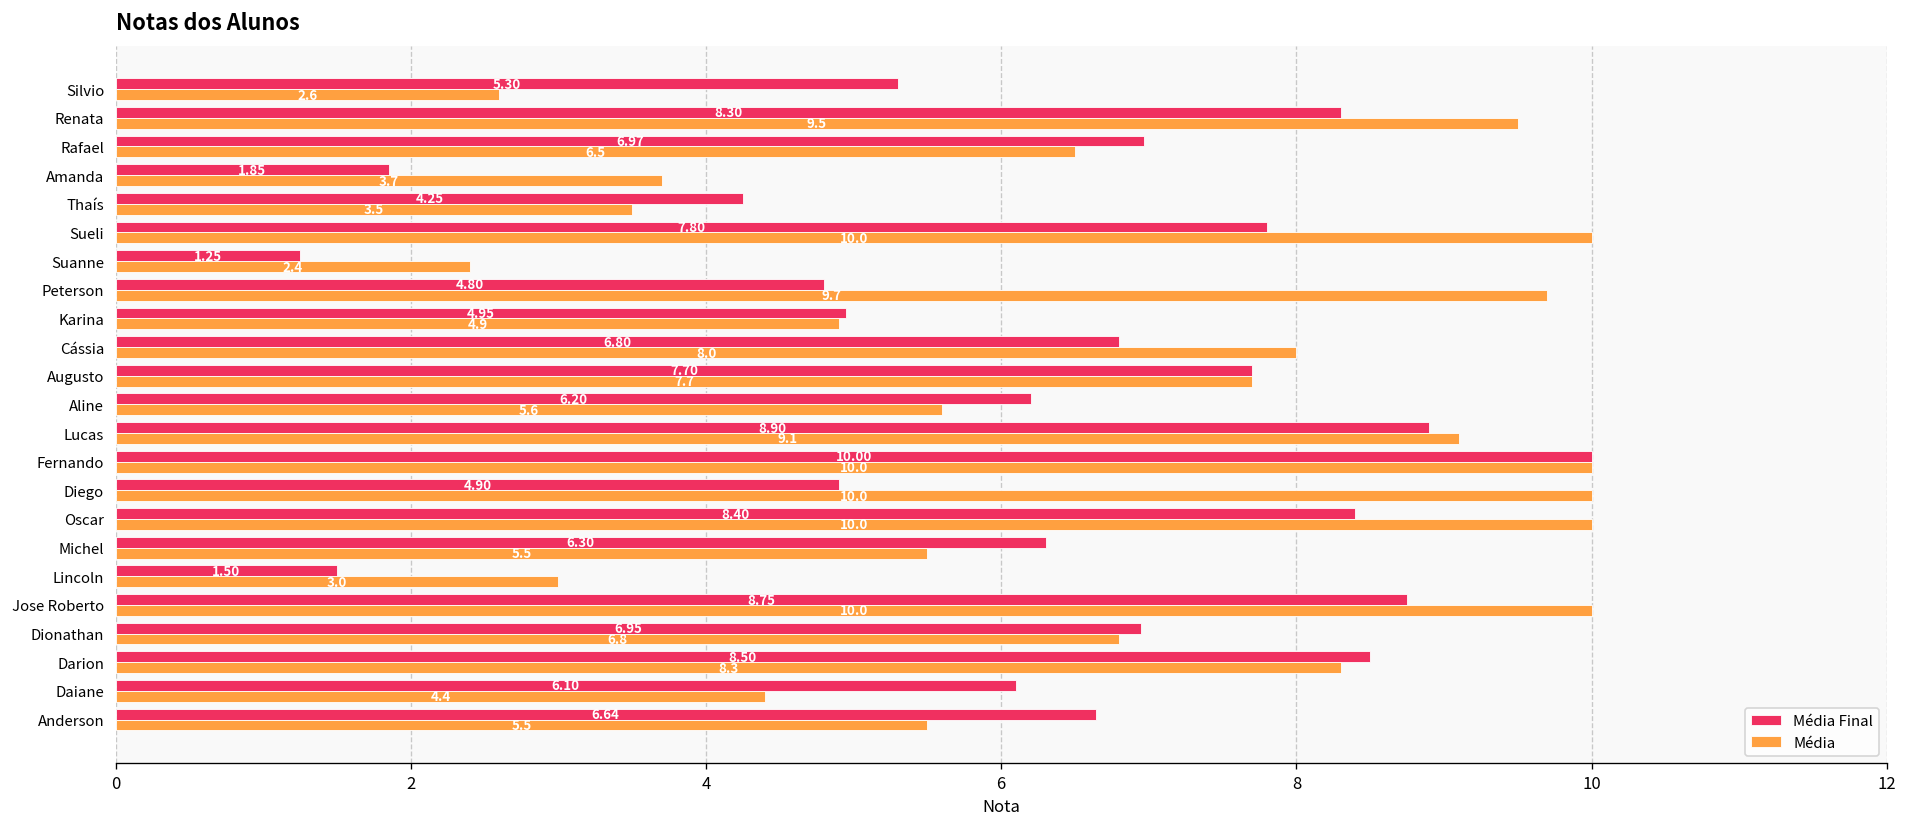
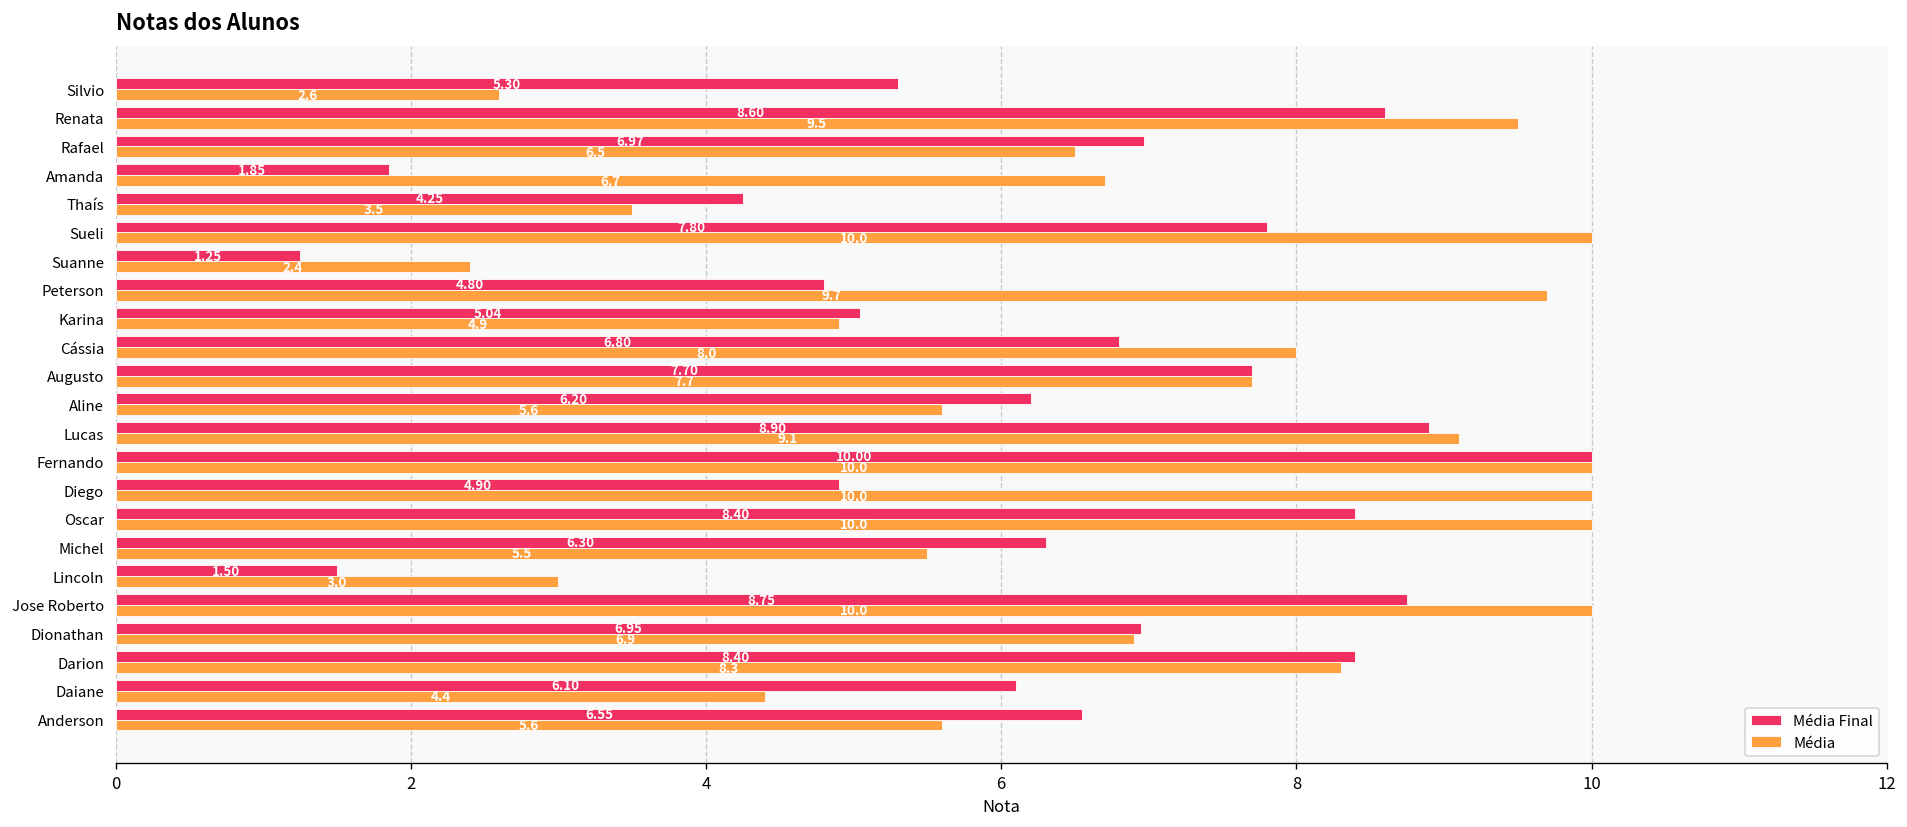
Média Final, Renata: 8.30 -> 8.60
Média, Amanda: 3.7 -> 6.7
Média Final, Karina: 4.95 -> 5.04
Média, Dionathan: 6.8 -> 6.9
Média Final, Darion: 8.50 -> 8.40
Média Final, Anderson: 6.64 -> 6.55
Média, Anderson: 5.5 -> 5.6
